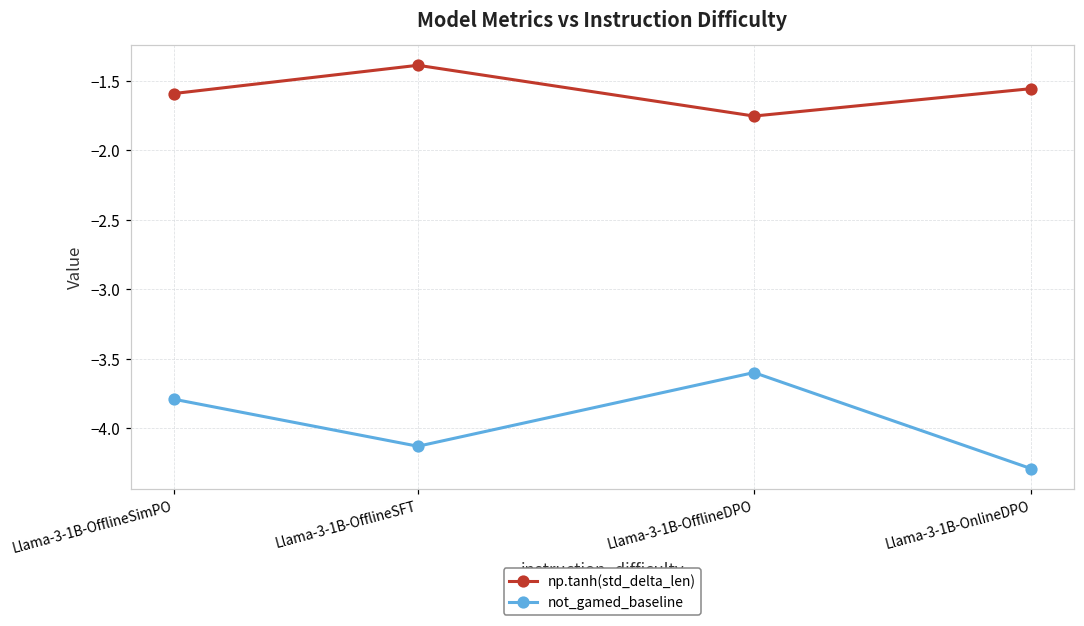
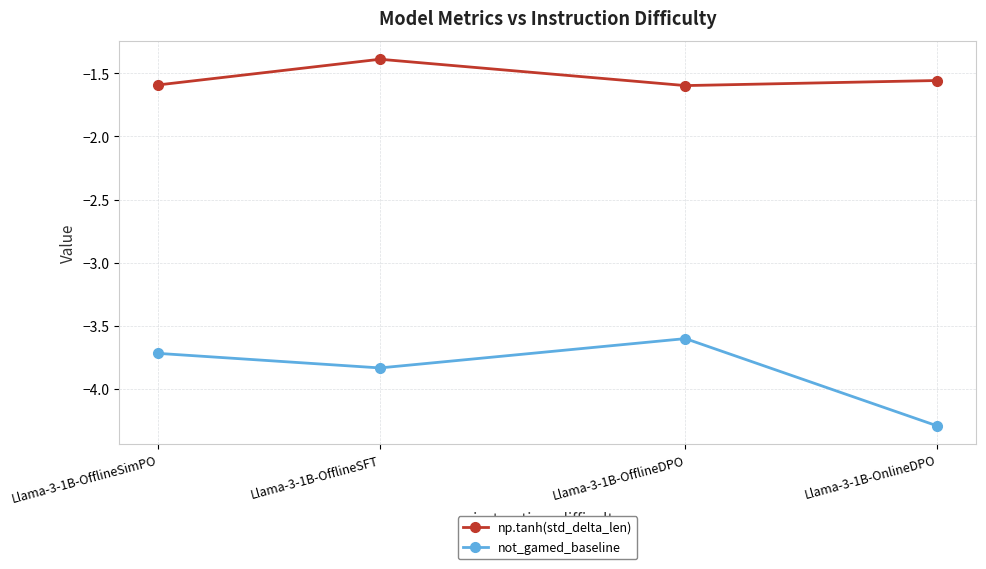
not_gamed_baseline, Llama-3-1B-OfflineSimPO: -3.79 -> -3.72
not_gamed_baseline, Llama-3-1B-OfflineSFT: -4.13 -> -3.83
np.tanh(std_delta_len), Llama-3-1B-OfflineDPO: -1.75 -> -1.60
